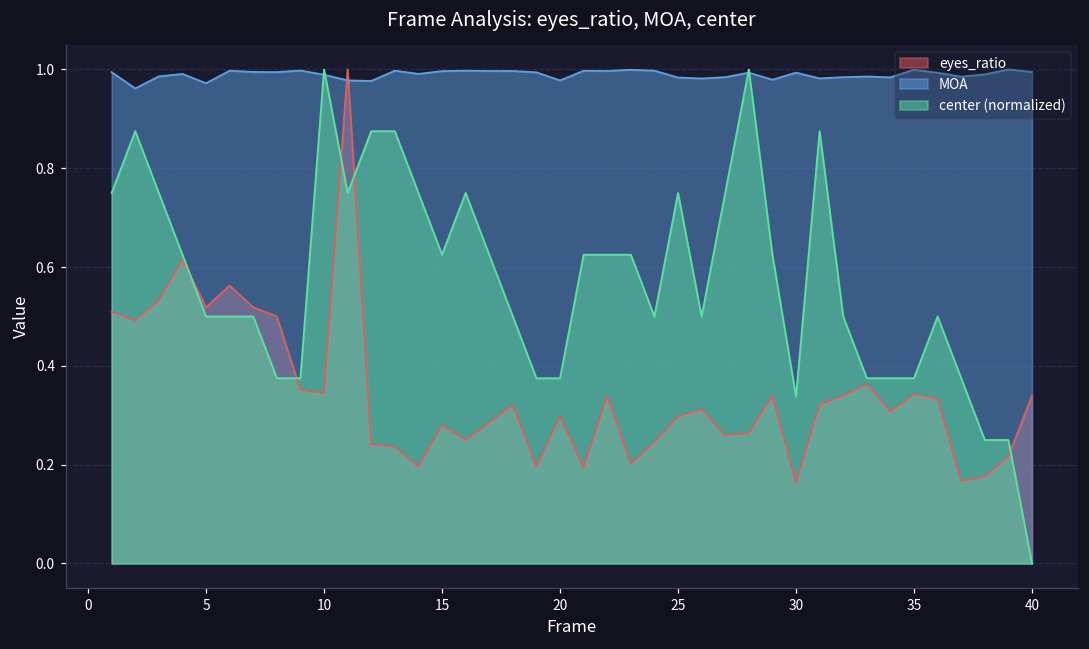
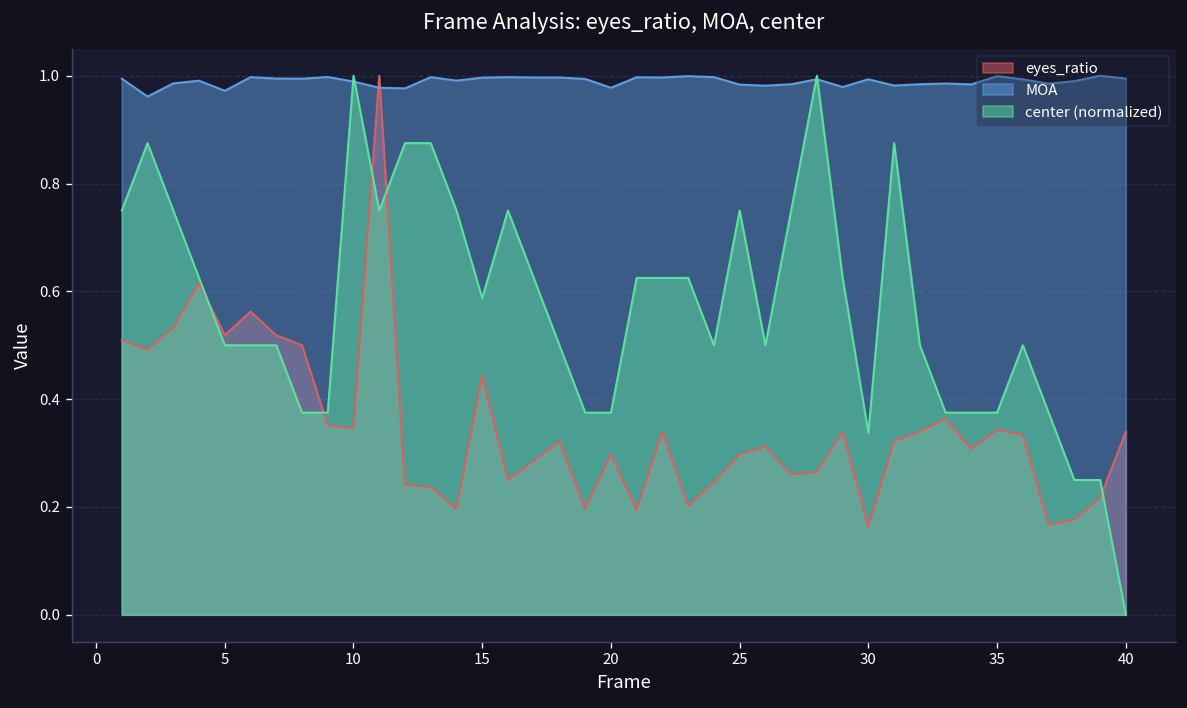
eyes_ratio, 15: 0.28 -> 0.44
center (normalized), 15: 0.63 -> 0.59
